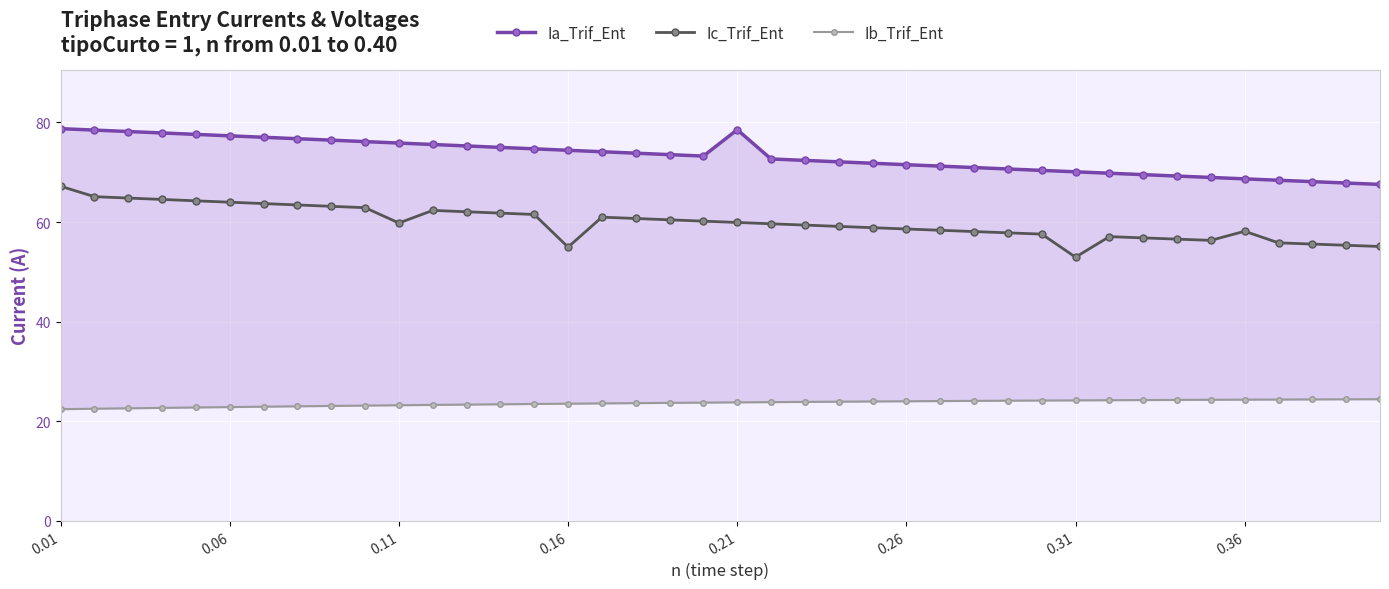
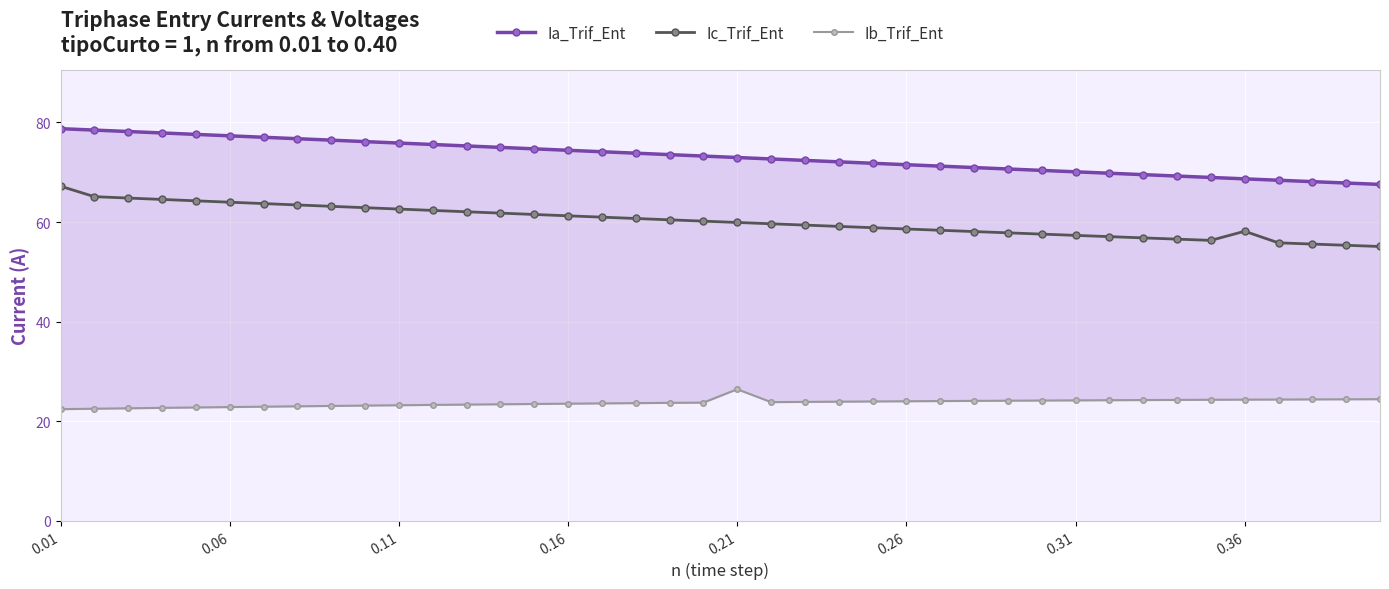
Ic_Trif_Ent, 0.11: 60 -> 63
Ic_Trif_Ent, 0.16: 55 -> 61
Ia_Trif_Ent, 0.21: 79 -> 73
Ib_Trif_Ent, 0.21: 24 -> 26
Ic_Trif_Ent, 0.31: 53 -> 57
